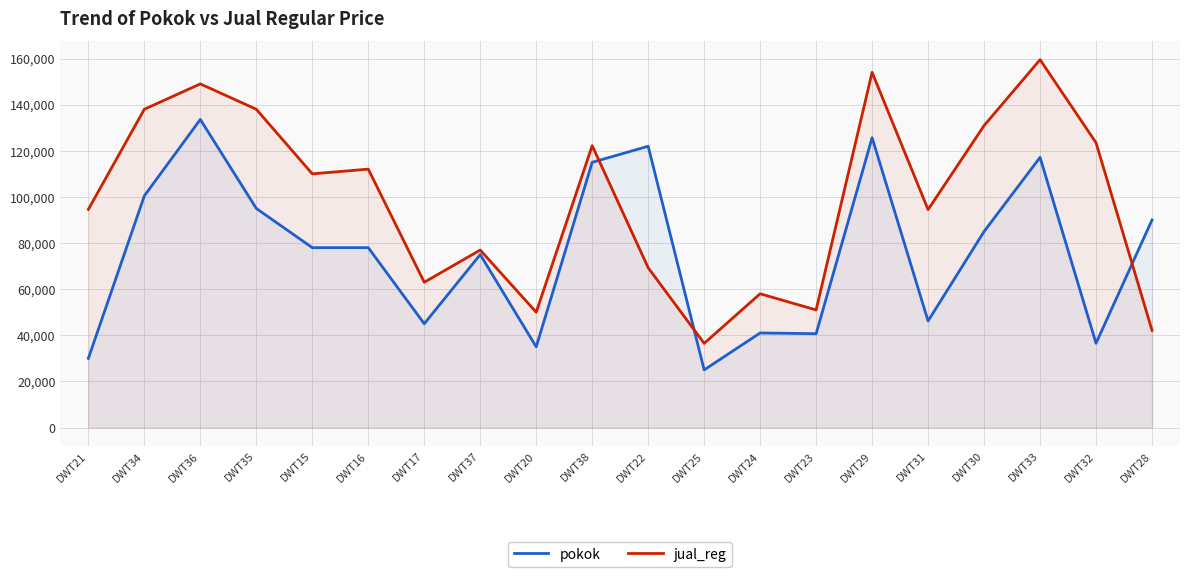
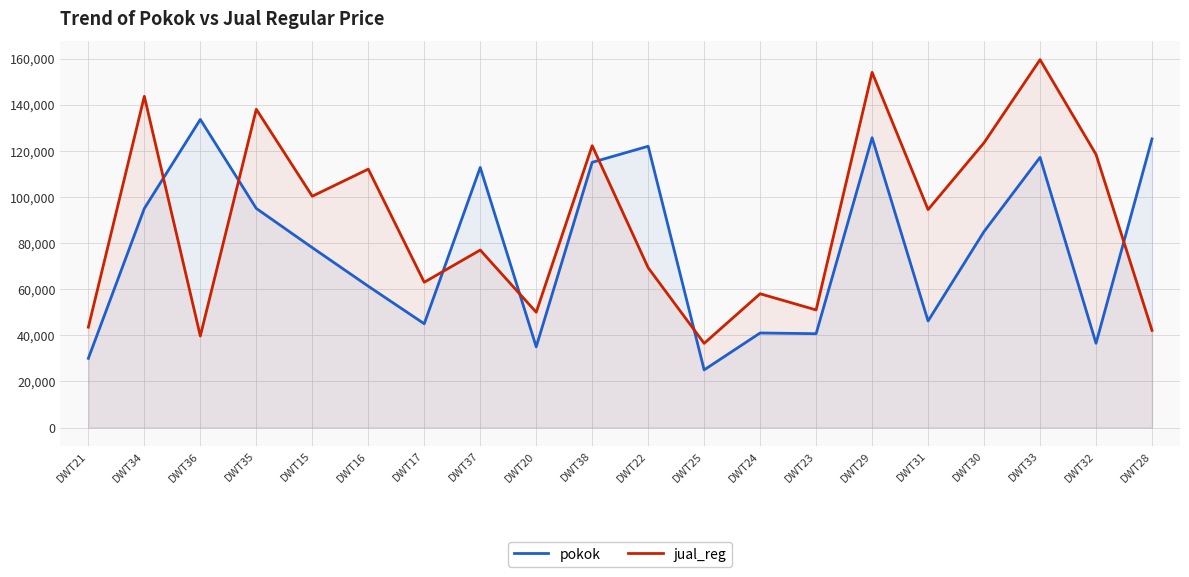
jual_reg, DWT21: 95,000 -> 44,000
pokok, DWT34: 100,000 -> 95,000
jual_reg, DWT34: 138,000 -> 144,000
jual_reg, DWT36: 149,000 -> 40,000
jual_reg, DWT15: 110,000 -> 100,000
pokok, DWT16: 78,000 -> 61,000
pokok, DWT37: 75,000 -> 113,000
jual_reg, DWT30: 131,000 -> 124,000
jual_reg, DWT32: 124,000 -> 118,000
pokok, DWT28: 90,000 -> 125,000
